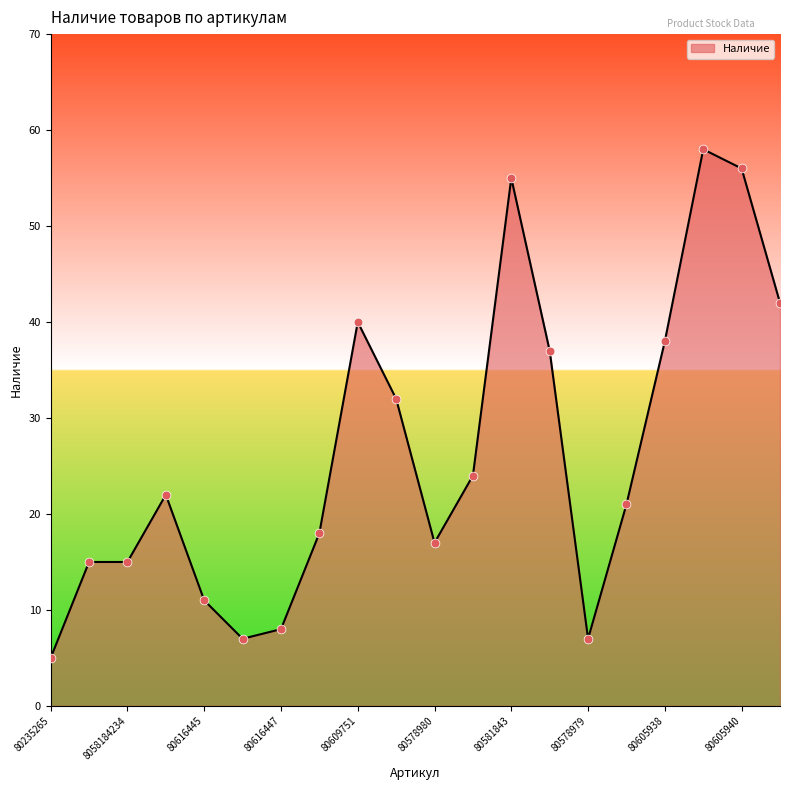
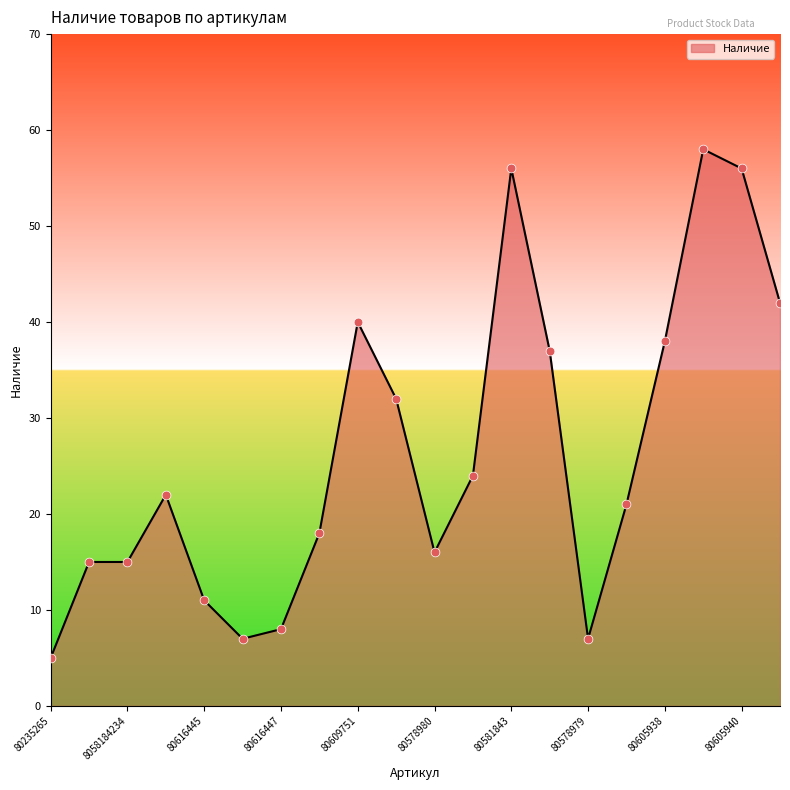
80578980: 17 -> 16
80581843: 55 -> 56
